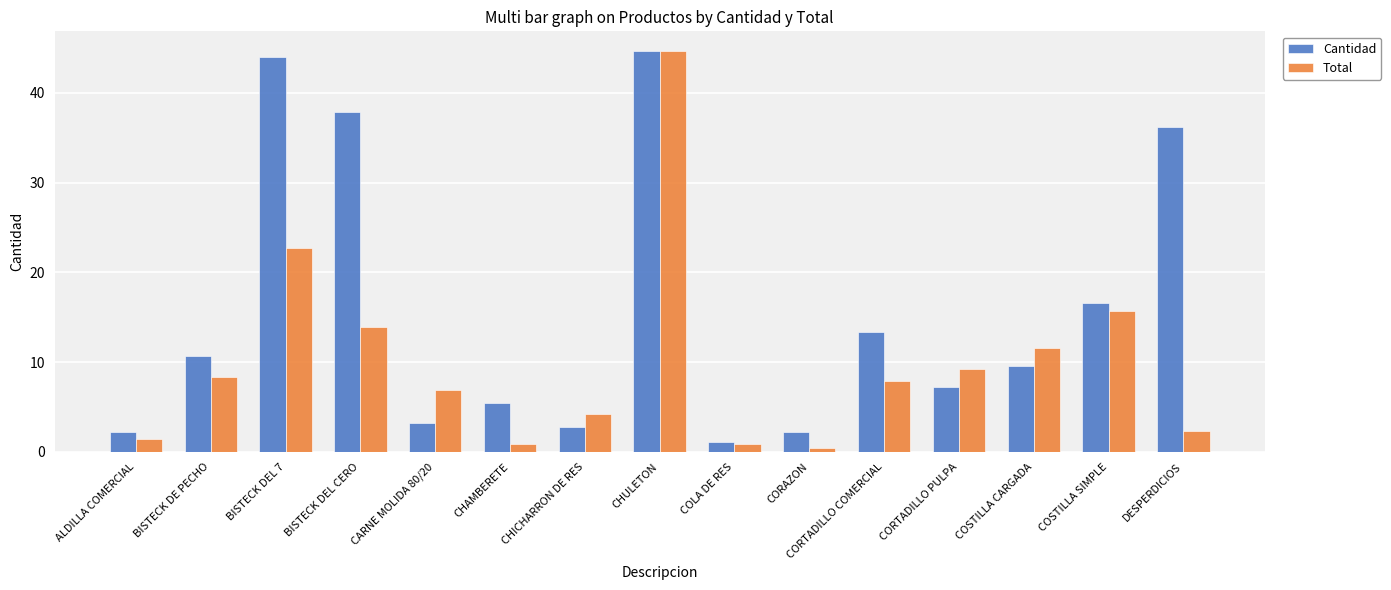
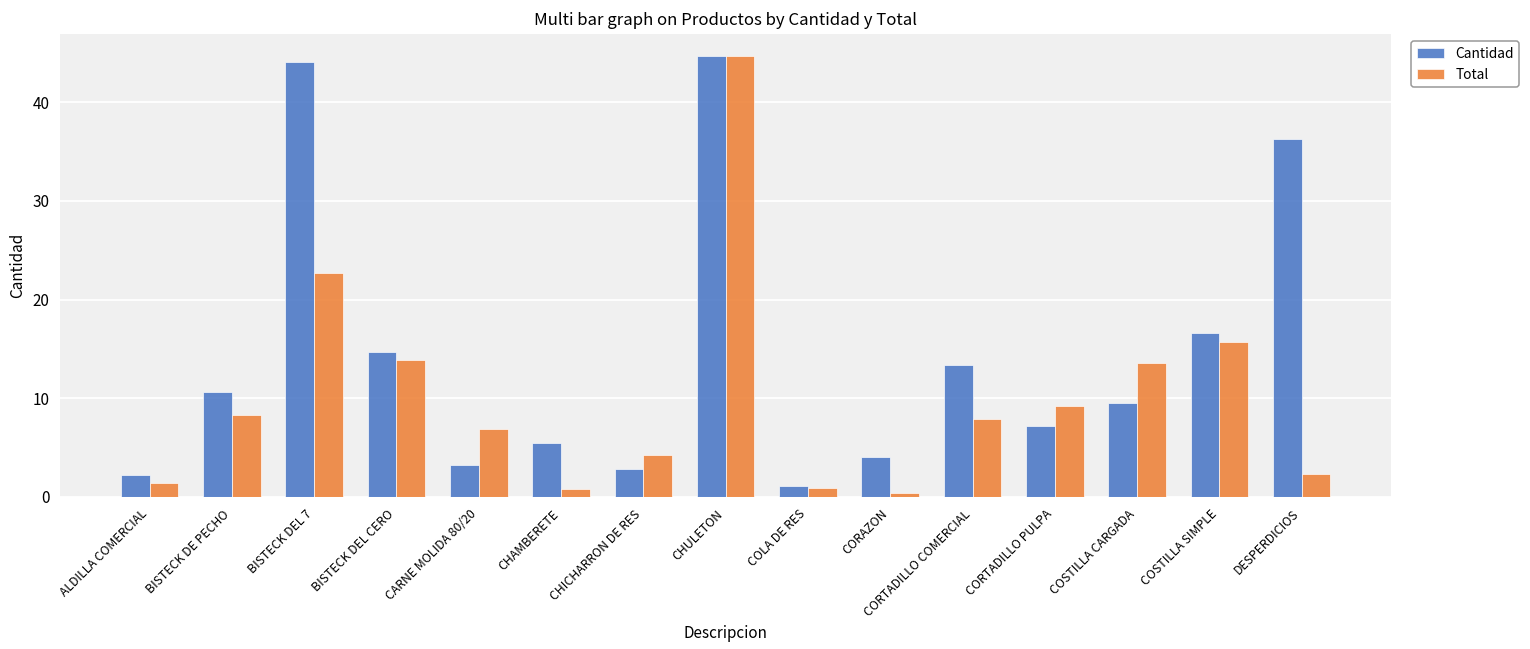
Cantidad, BISTECK DEL CERO: 38 -> 15
Cantidad, CORAZON: 2 -> 4
Total, COSTILLA CARGADA: 12 -> 14
